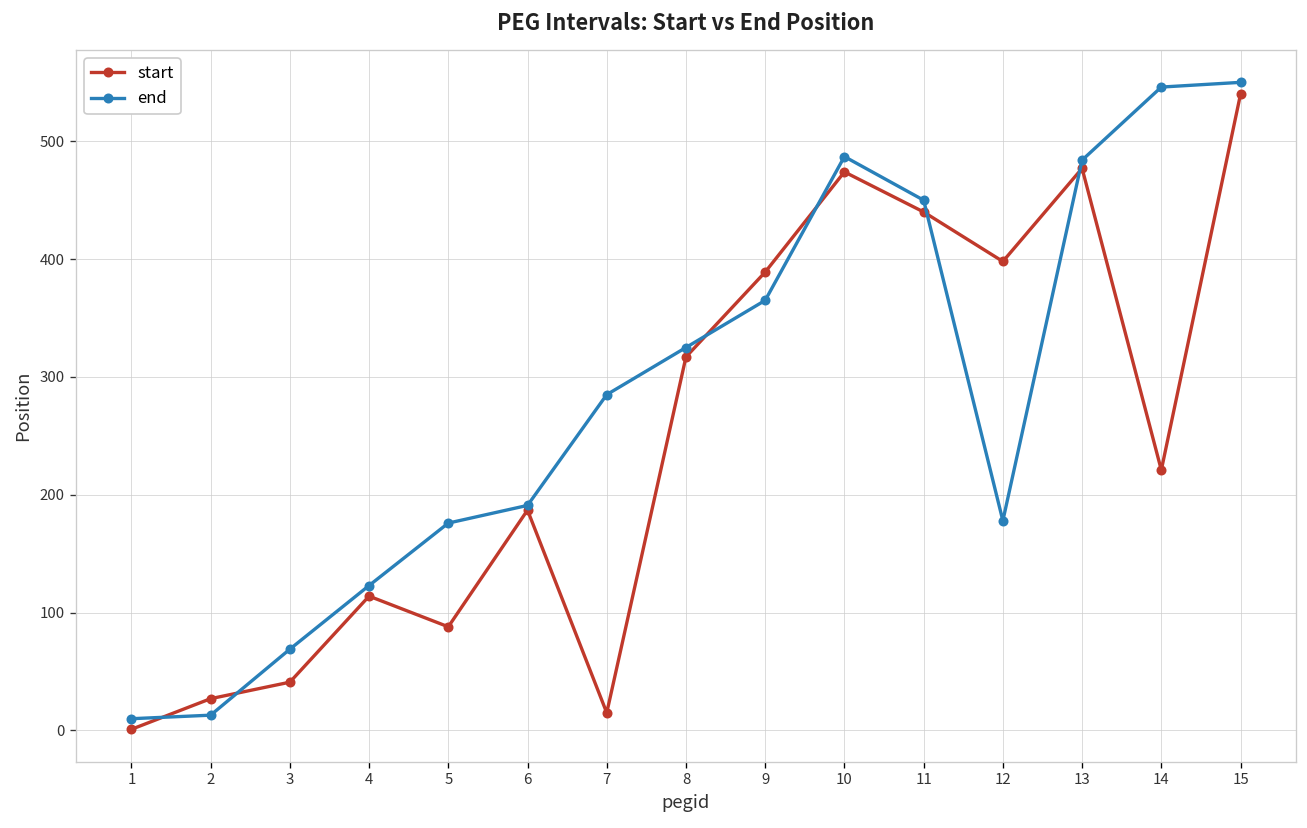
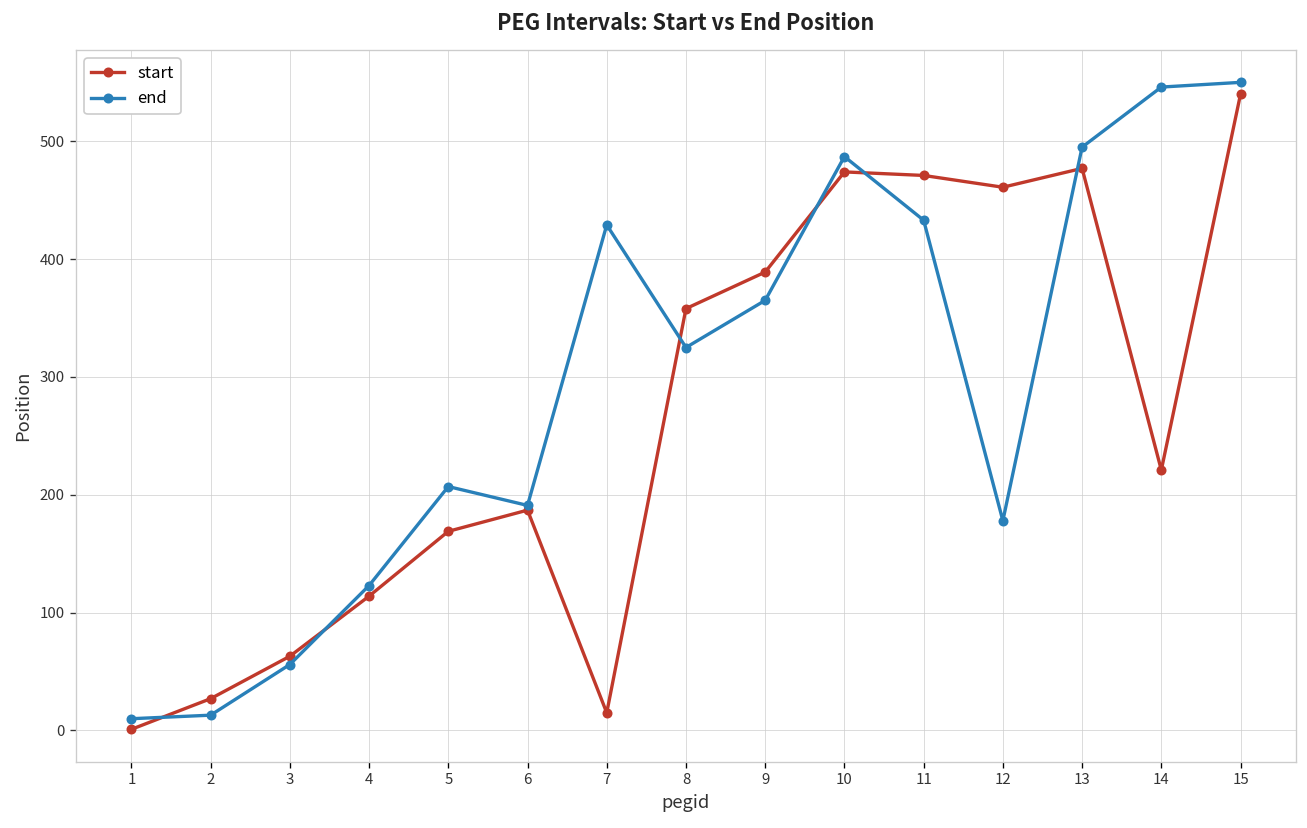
start, 3: 40 -> 60
end, 3: 70 -> 60
start, 5: 90 -> 170
end, 5: 180 -> 210
end, 7: 290 -> 430
start, 8: 320 -> 360
start, 11: 440 -> 470
end, 11: 450 -> 430
start, 12: 400 -> 460
end, 13: 480 -> 500
